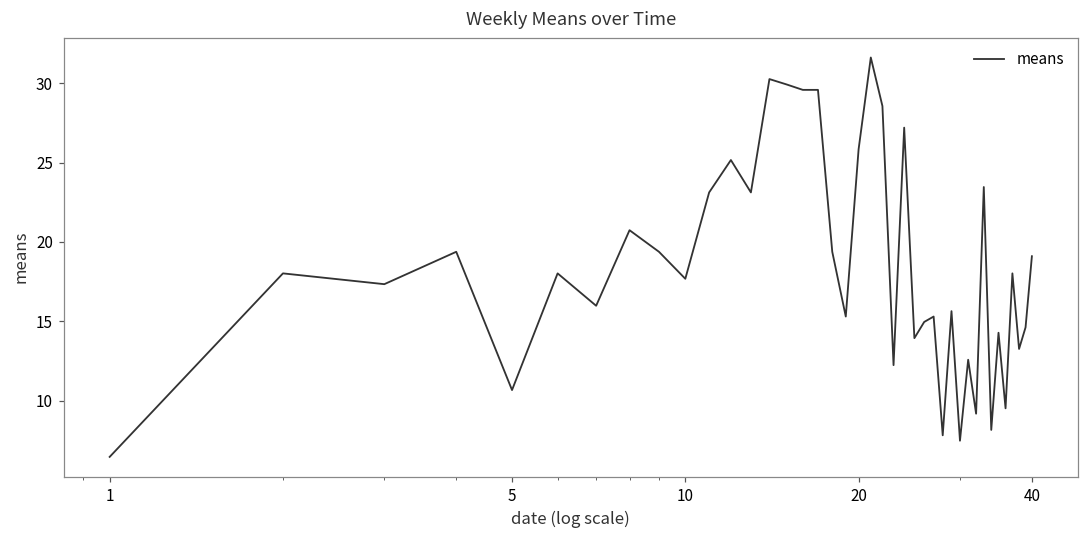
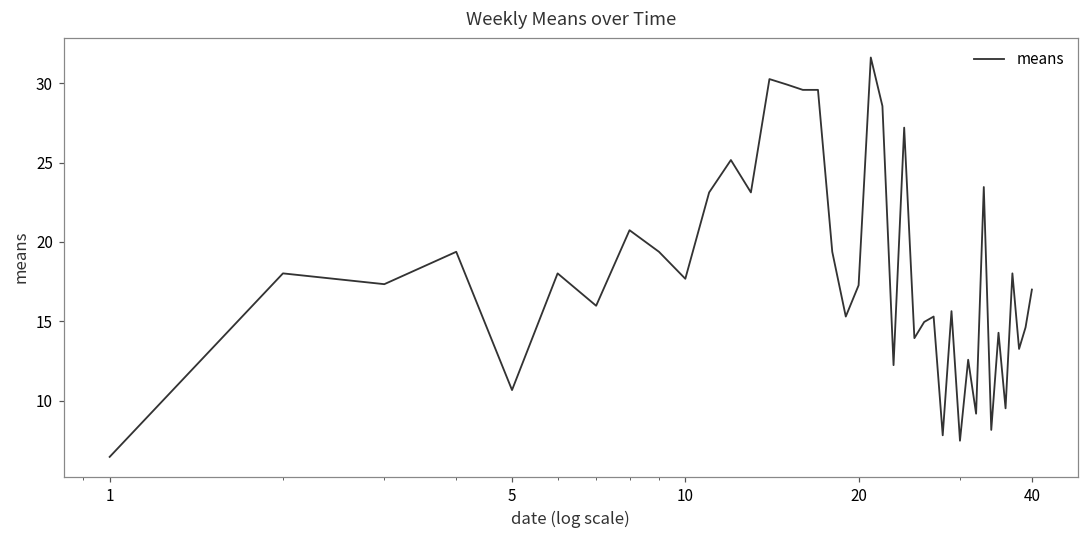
20: 25.8 -> 17.3
40: 19.1 -> 17.0
